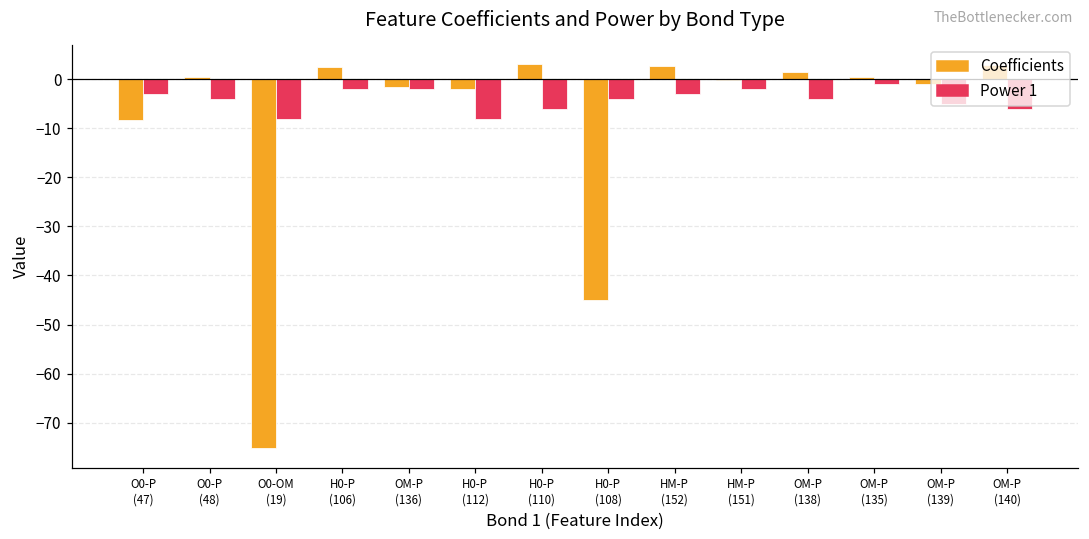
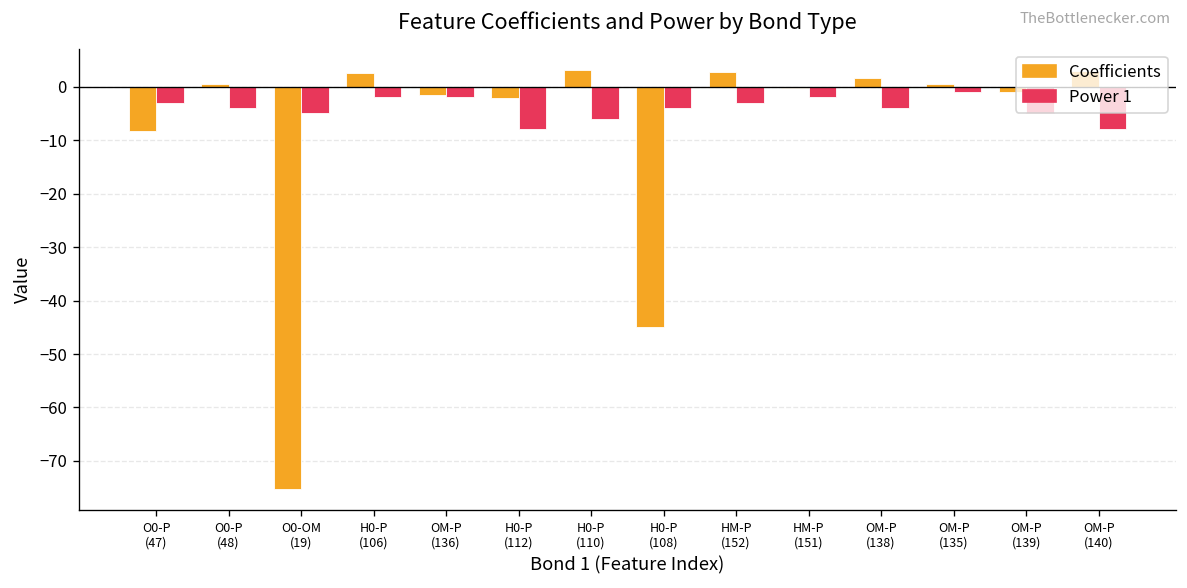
Power 1, O0-OM (19): -8 -> -5
Power 1, OM-P (140): -6 -> -8
